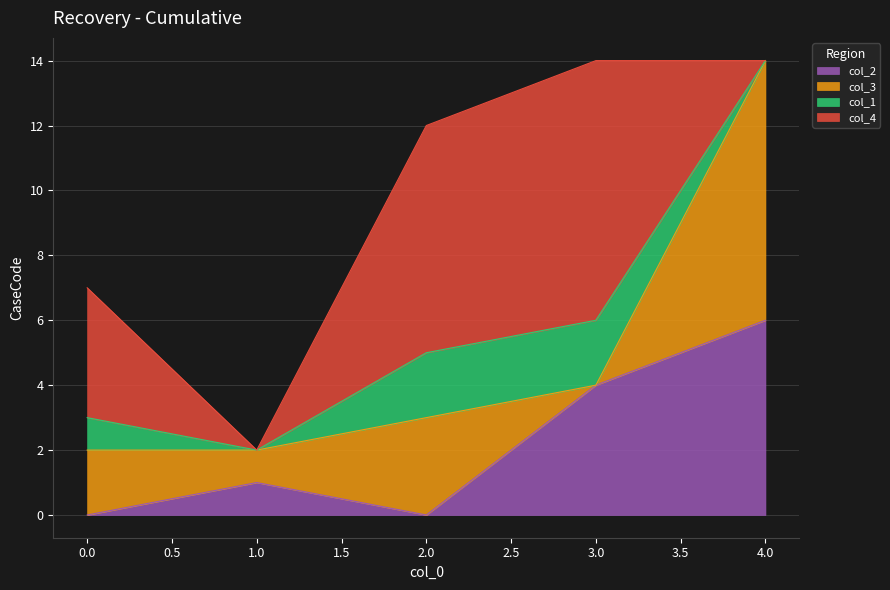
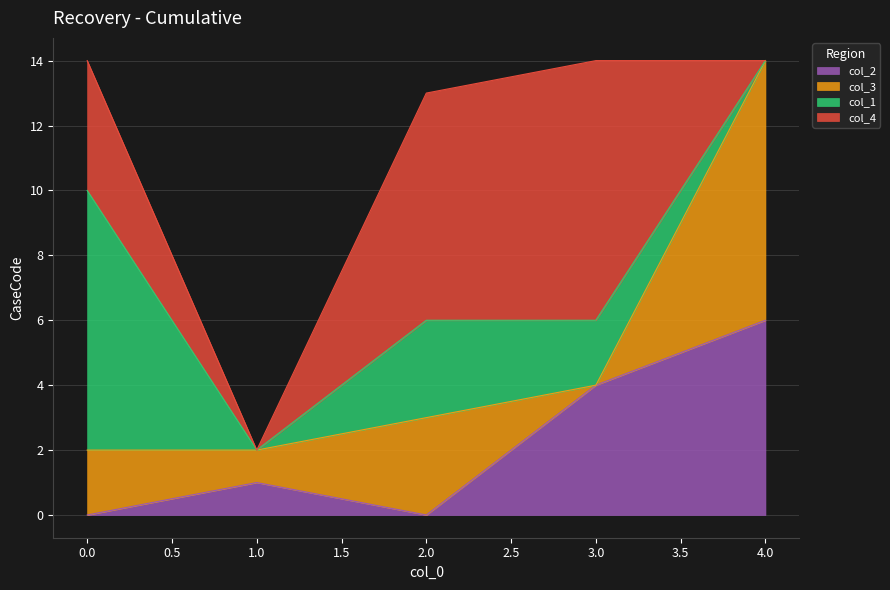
col_1, 0.0: 1 -> 8
col_1, 2.0: 2 -> 3
